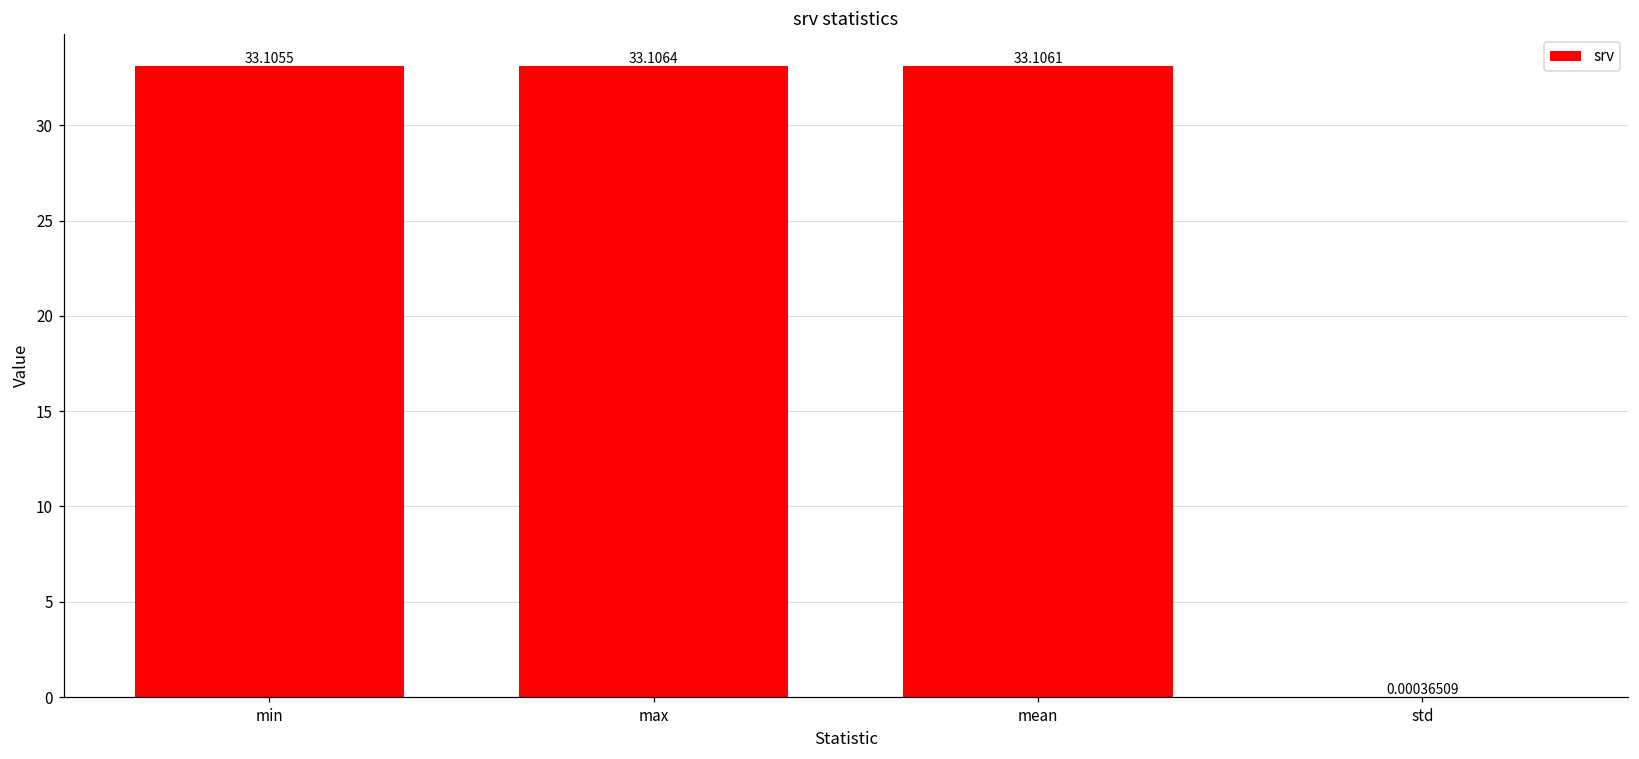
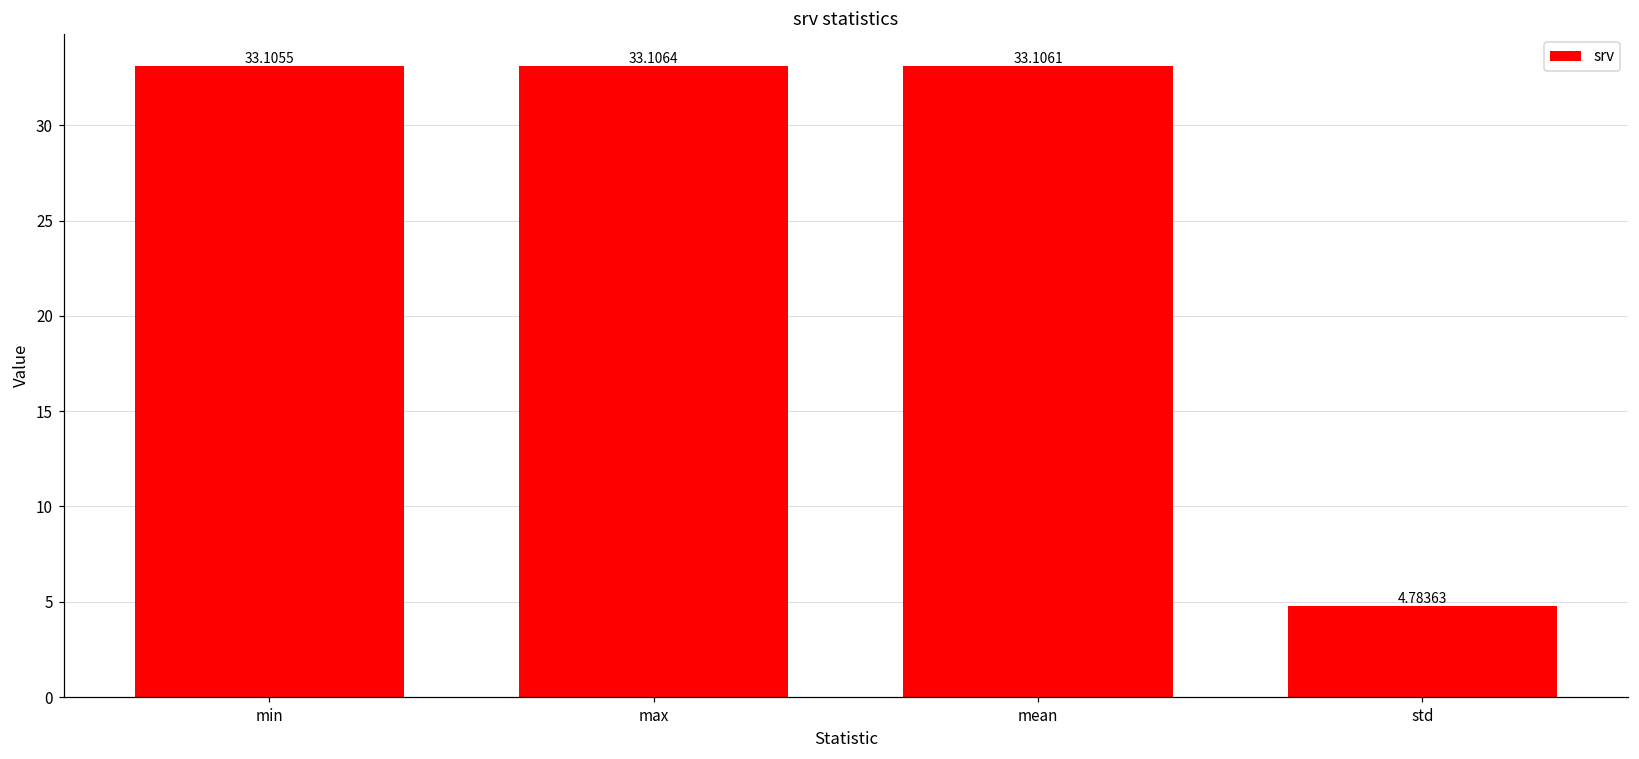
std: 0.00036509 -> 4.78363
